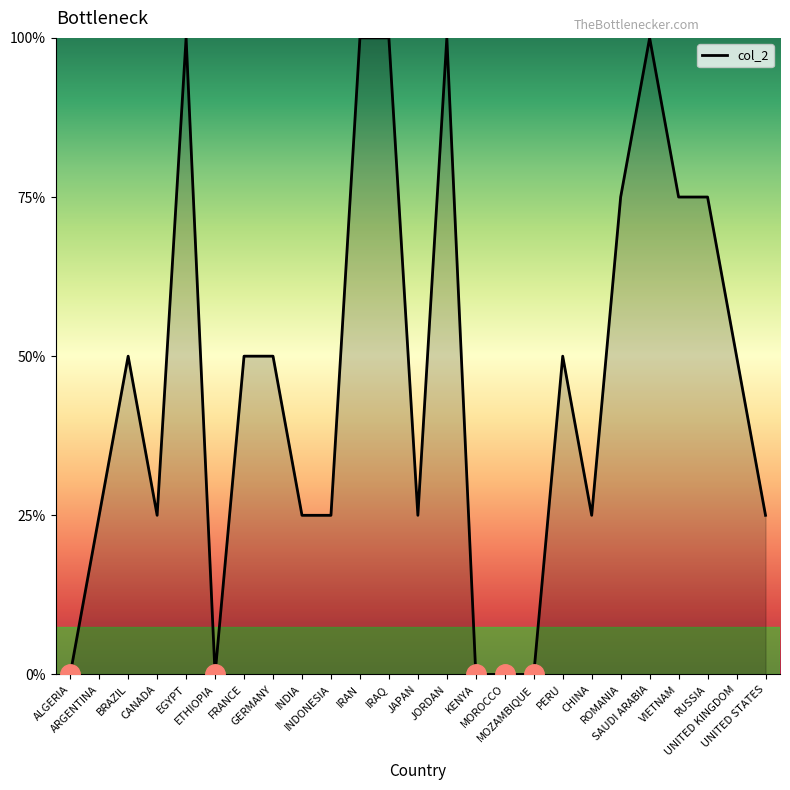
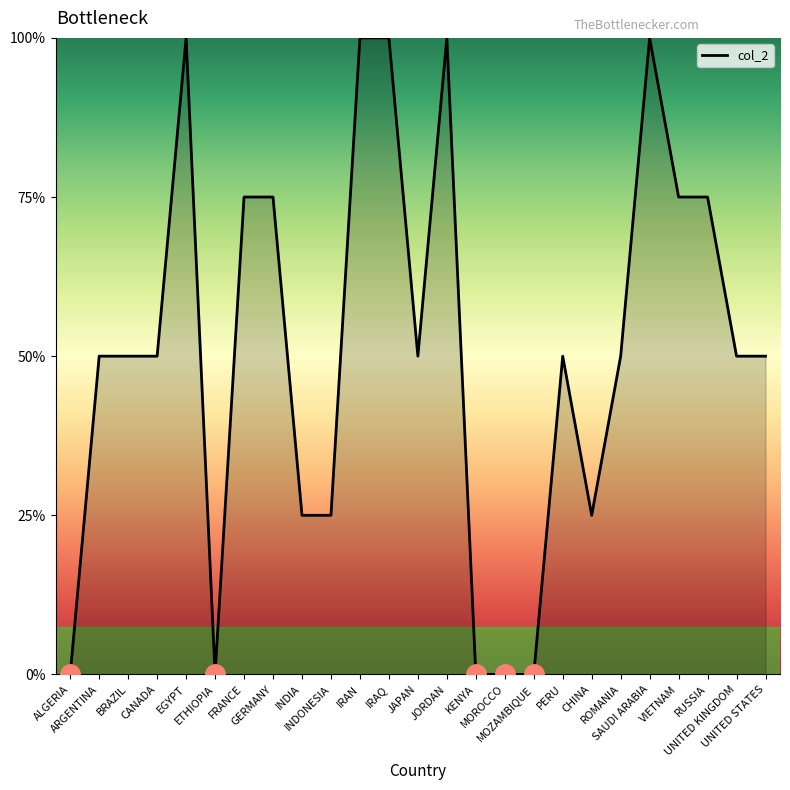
col_2, ARGENTINA: 25% -> 50%
col_2, CANADA: 25% -> 50%
col_2, FRANCE: 50% -> 75%
col_2, GERMANY: 50% -> 75%
col_2, JAPAN: 25% -> 50%
col_2, ROMANIA: 75% -> 50%
col_2, UNITED STATES: 25% -> 50%
